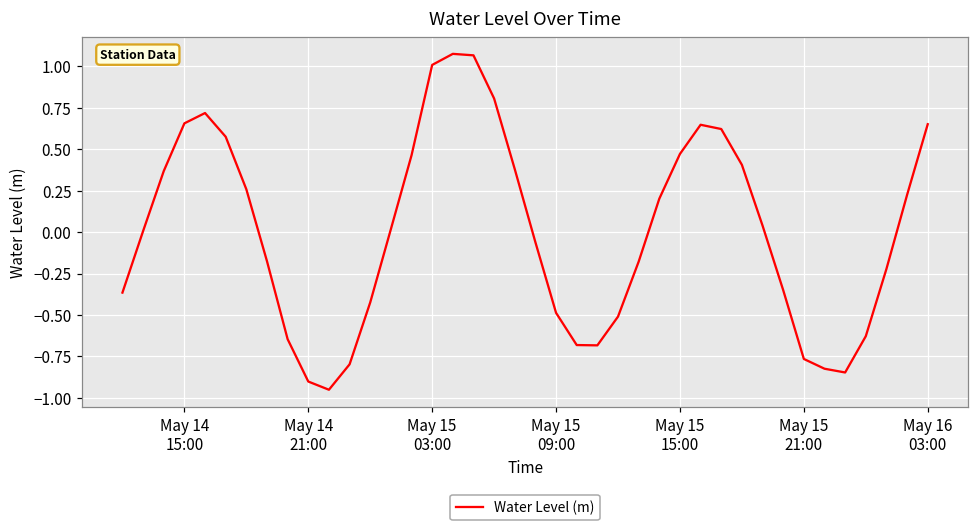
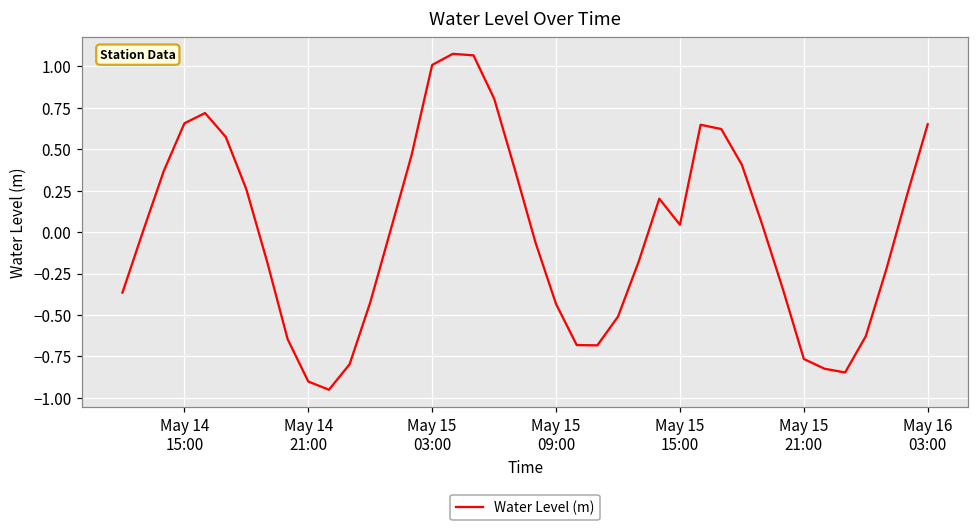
May 15 09:00: -0.49 -> -0.43
May 15 15:00: 0.47 -> 0.04
